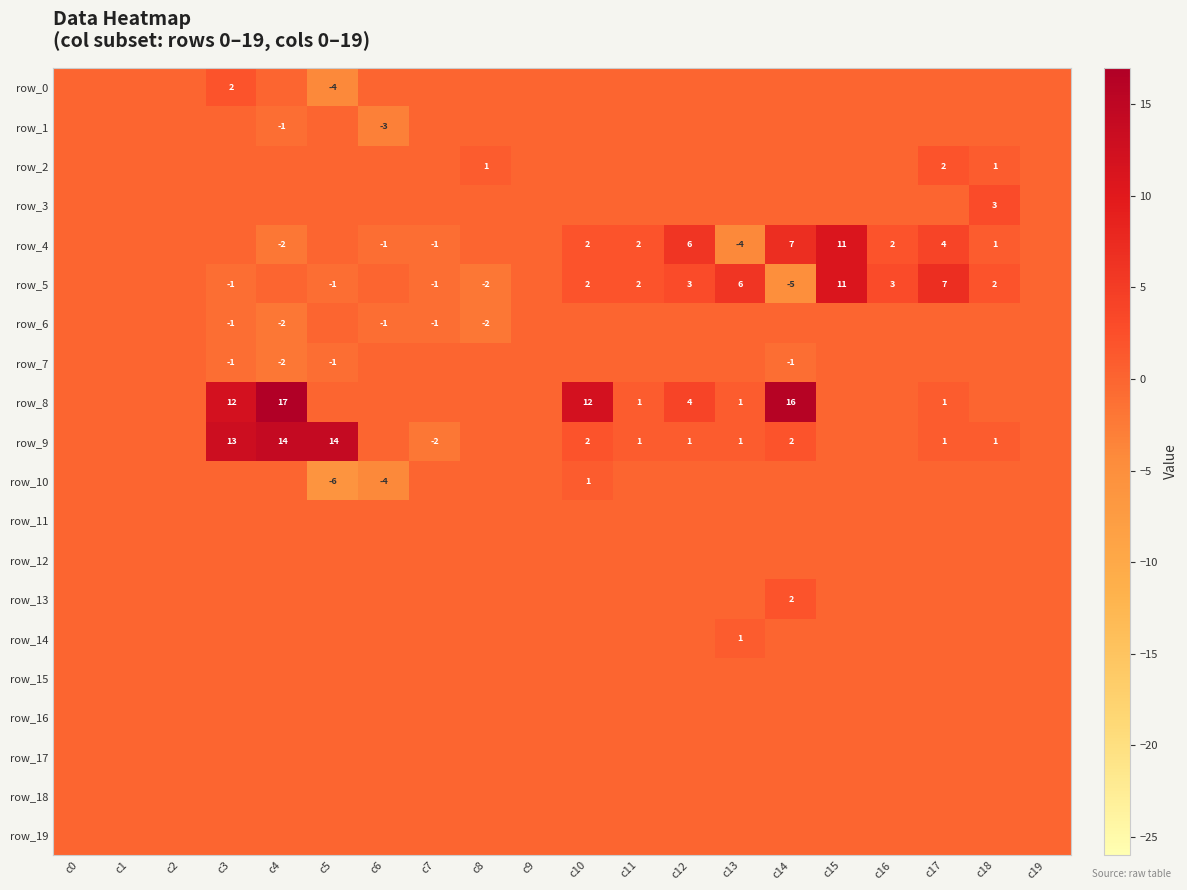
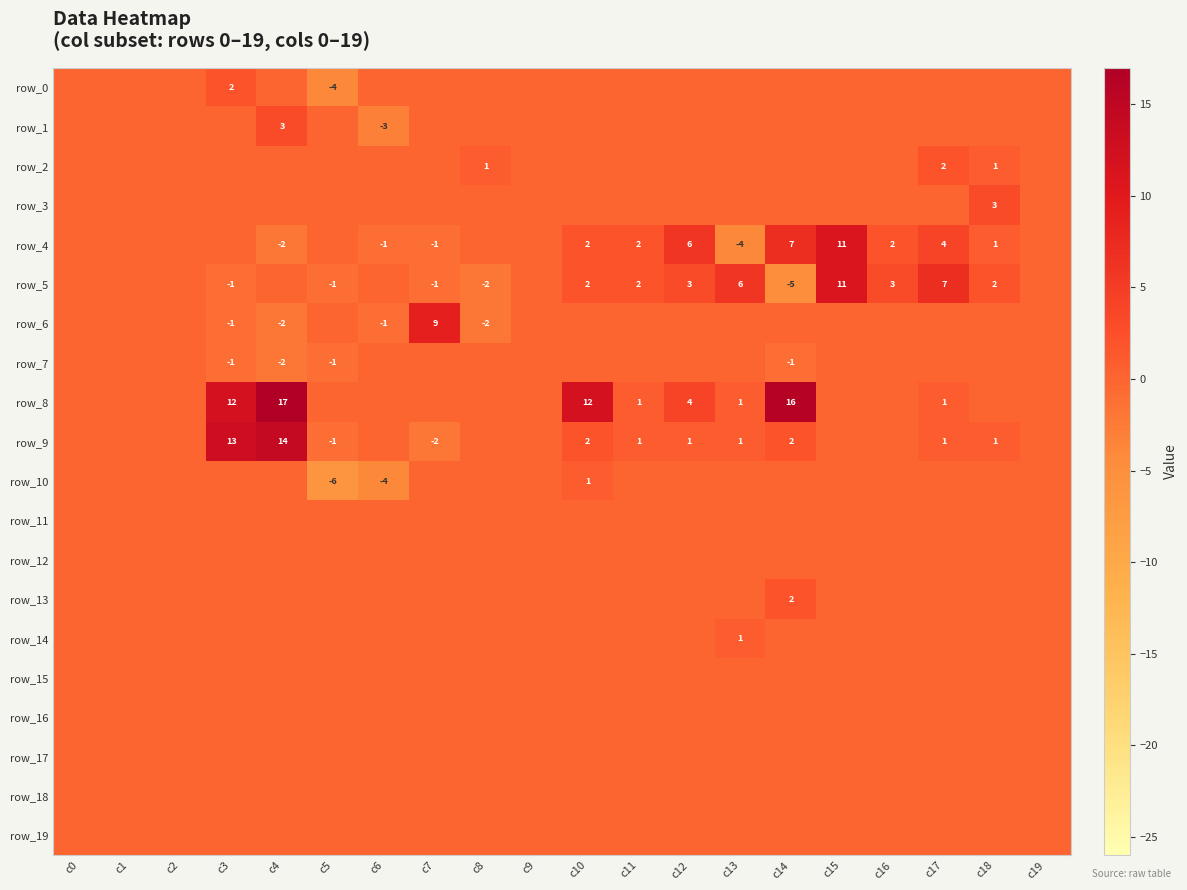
row_1, c4: -1 -> 3
row_6, c7: -1 -> 9
row_9, c5: 14 -> -1
